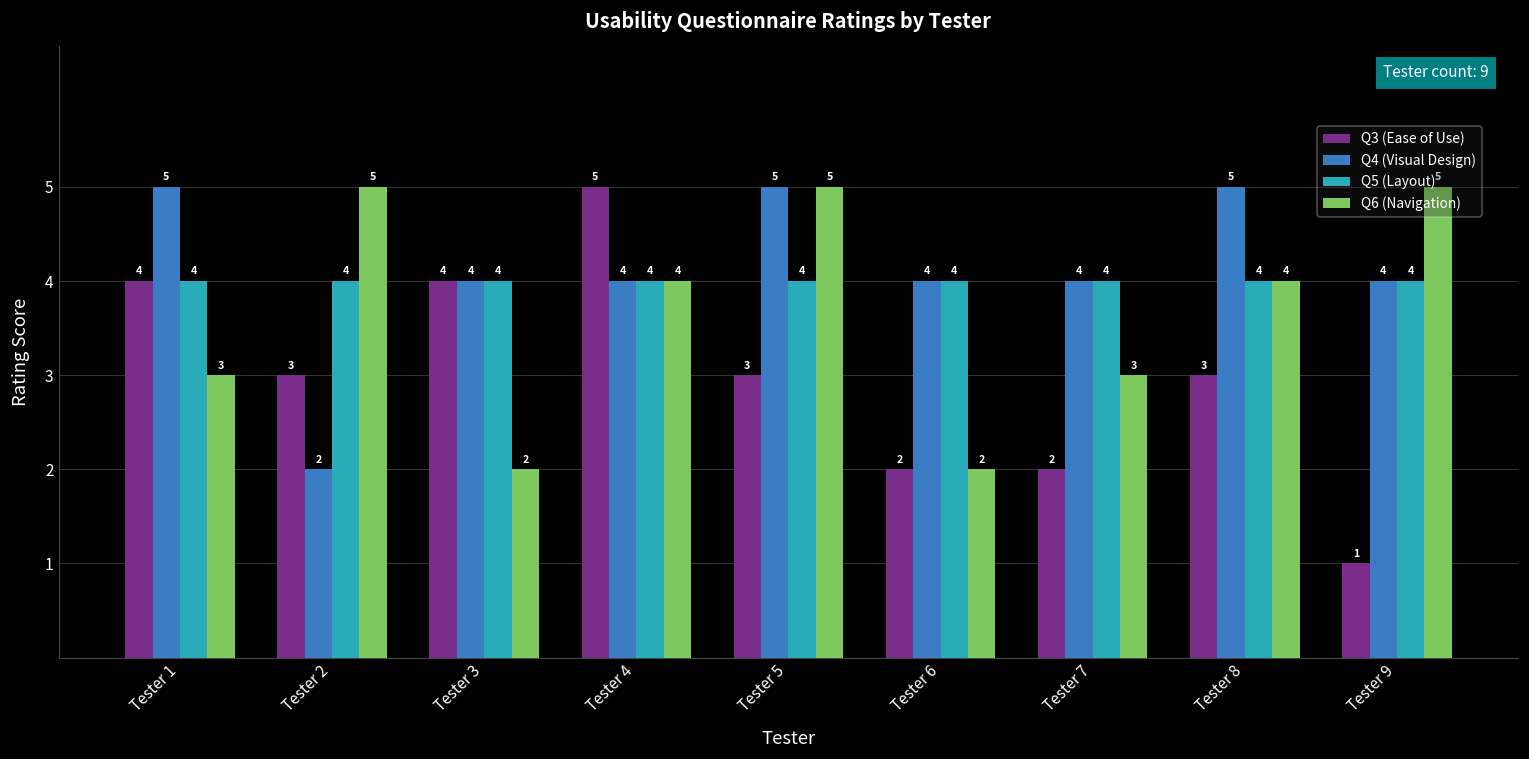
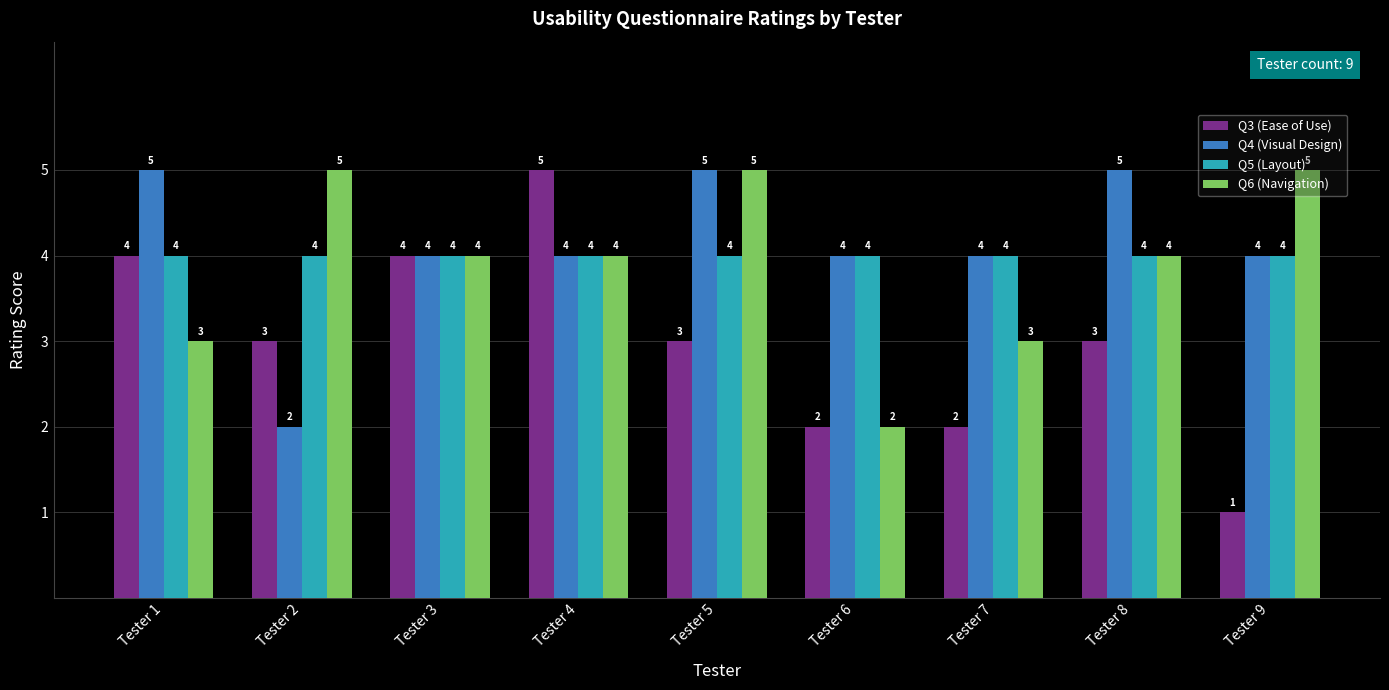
Q6 (Navigation), Tester 3: 2 -> 4
